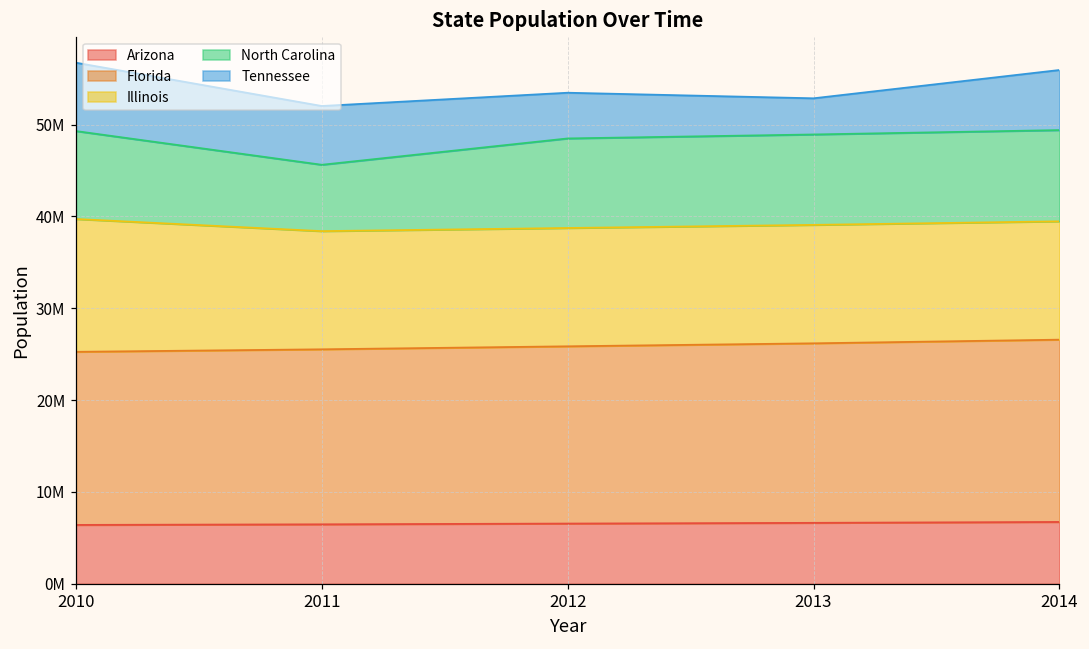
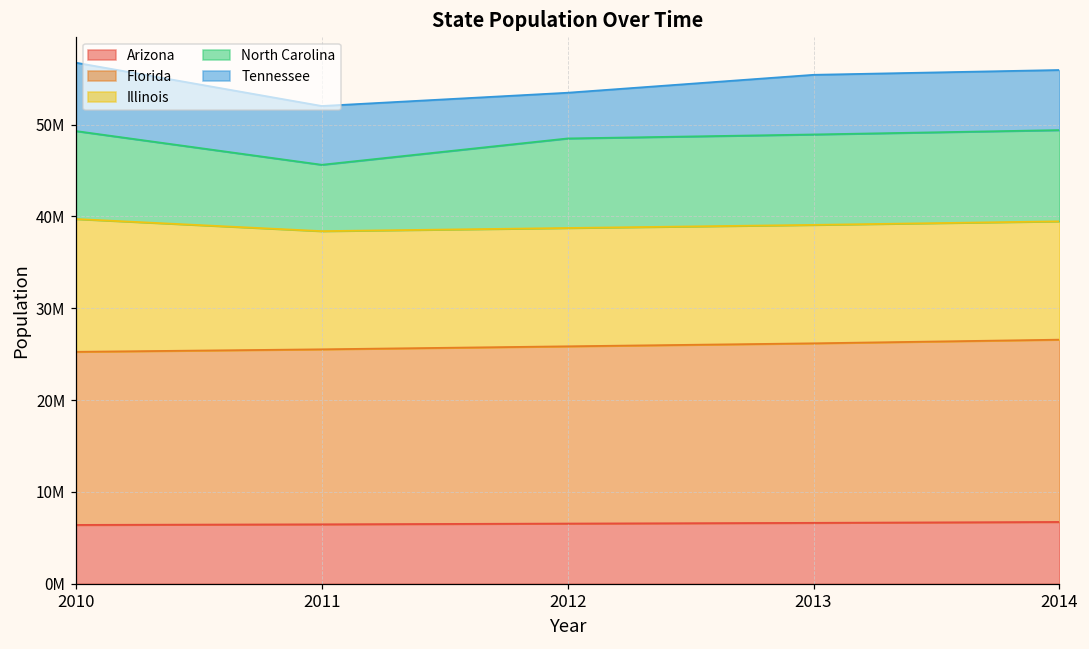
Tennessee, 2013: 4000000 -> 6000000
